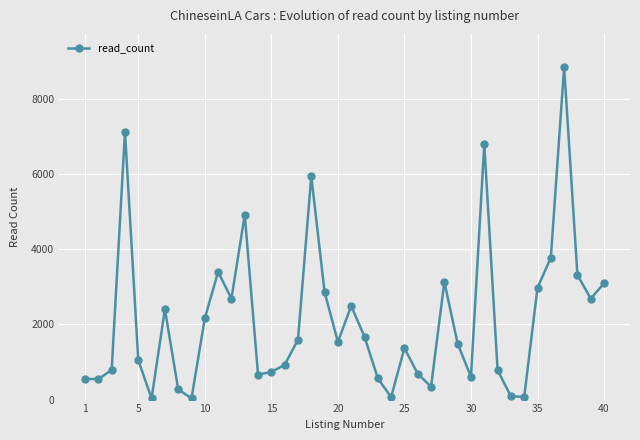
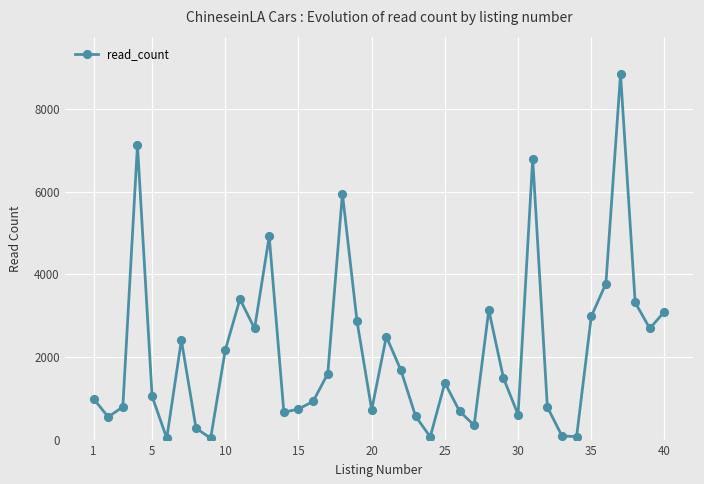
1: 500 -> 1000
20: 1500 -> 700
